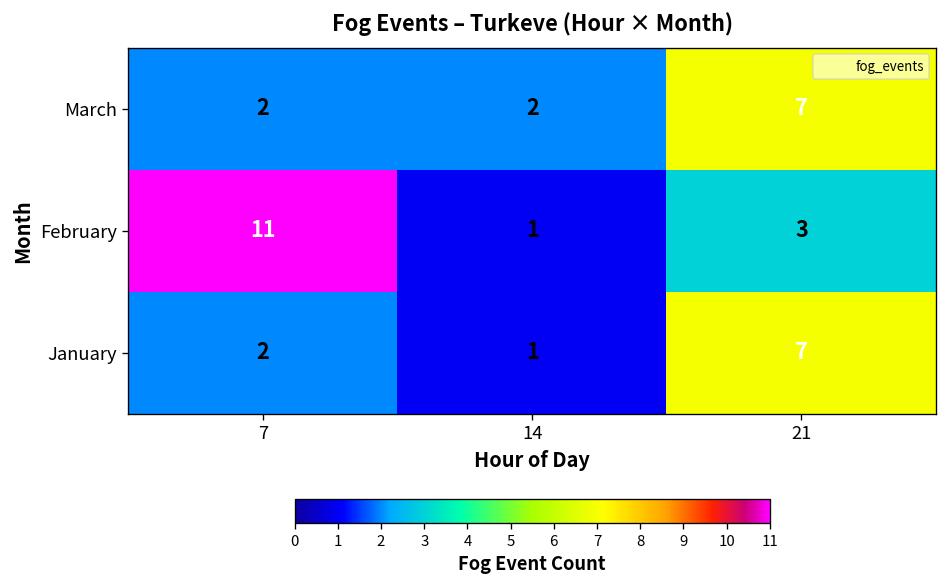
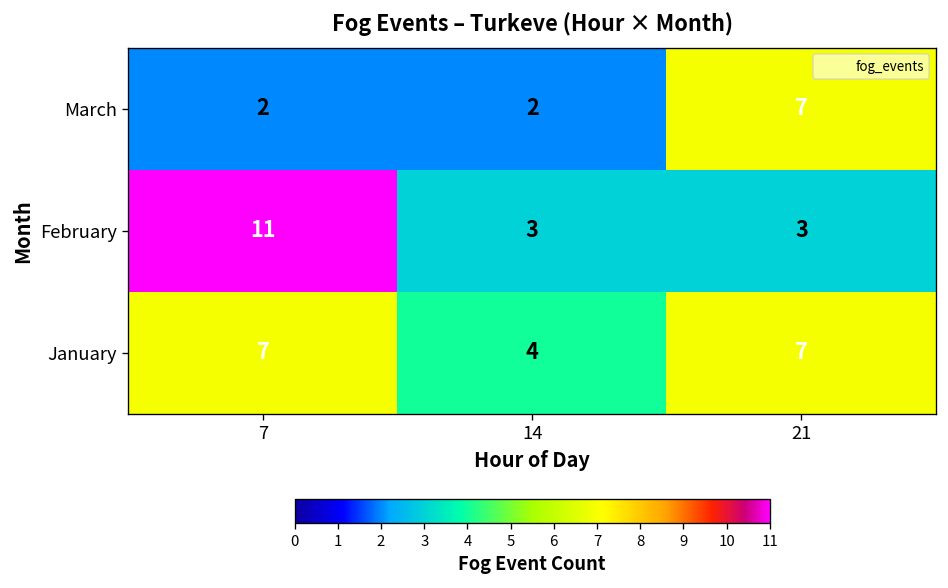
February, 14: 1 -> 3
January, 7: 2 -> 7
January, 14: 1 -> 4
